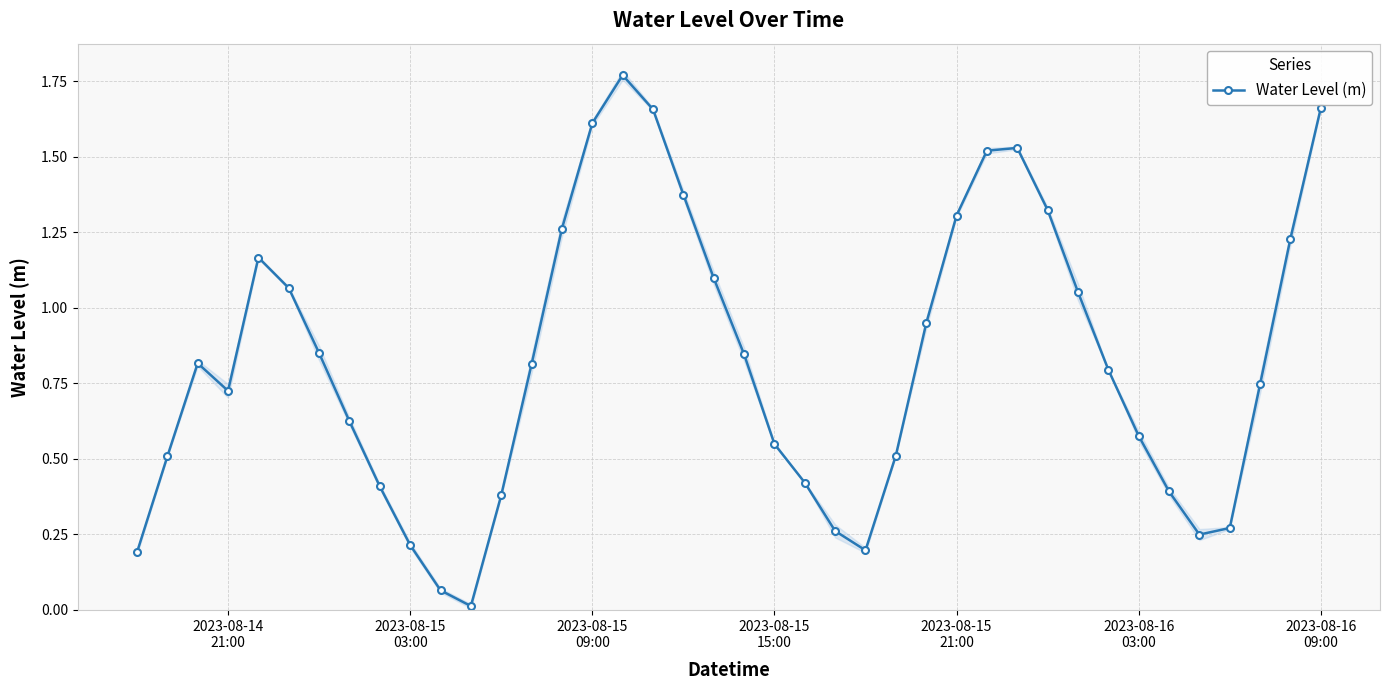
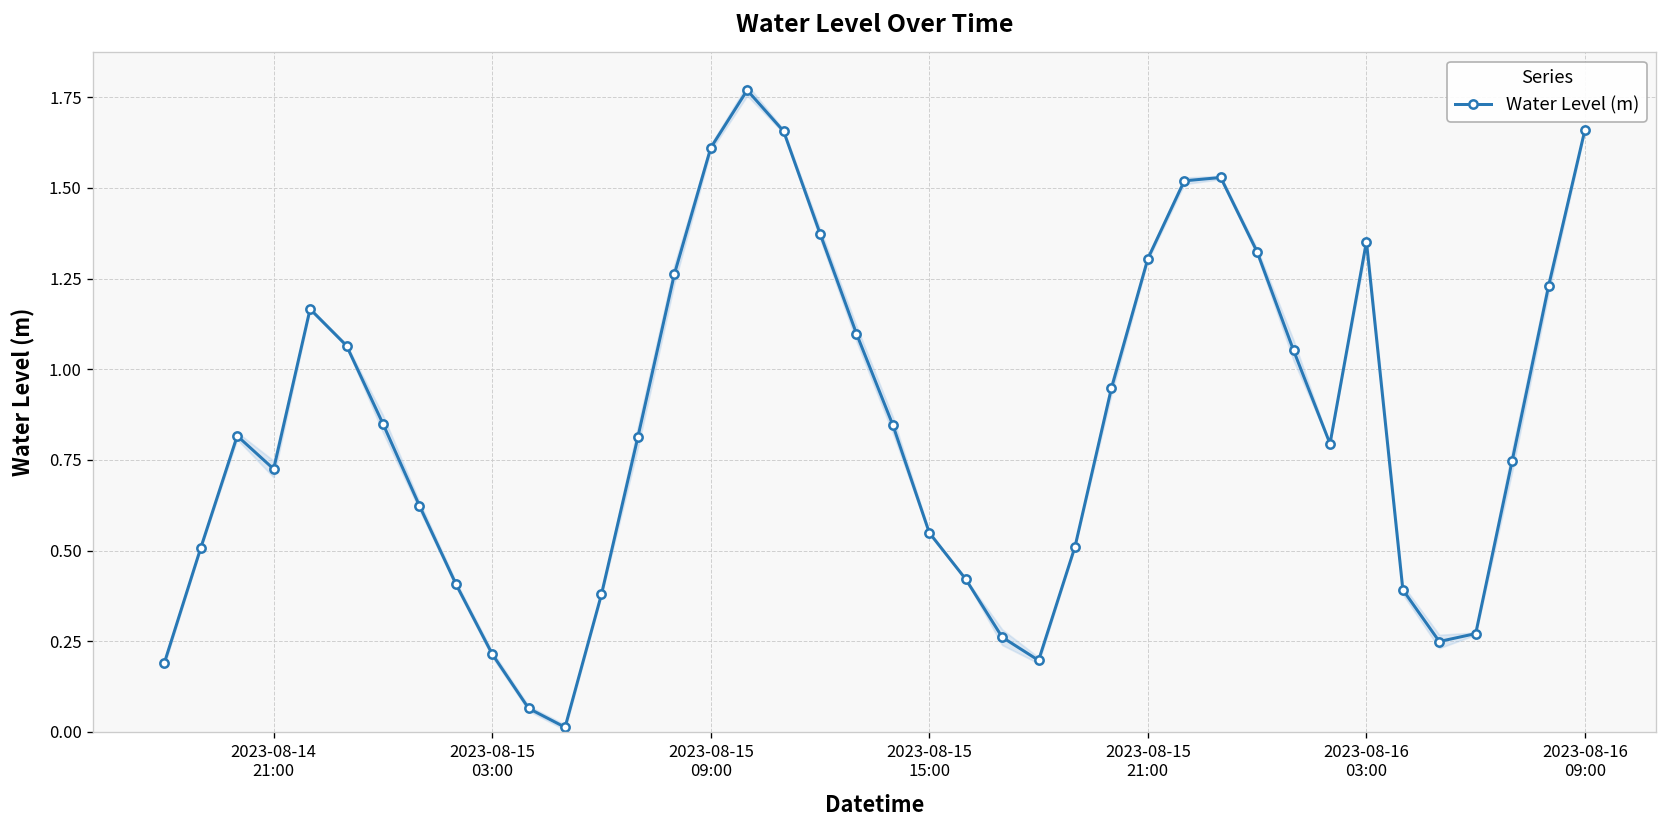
Water Level (m), 2023-08-16 03:00: 0.58 -> 1.35
